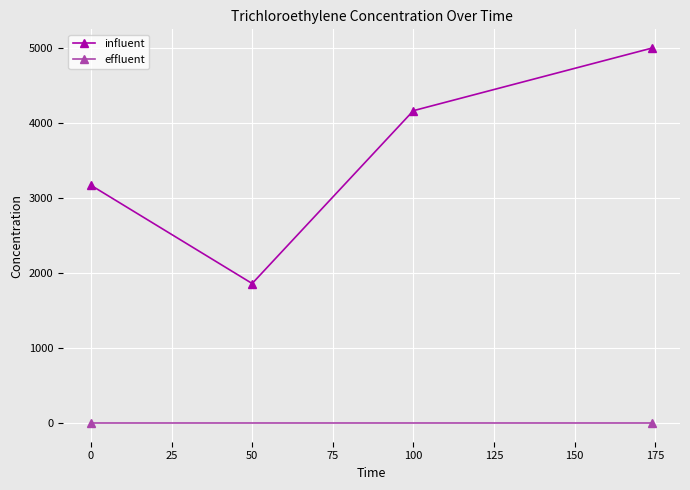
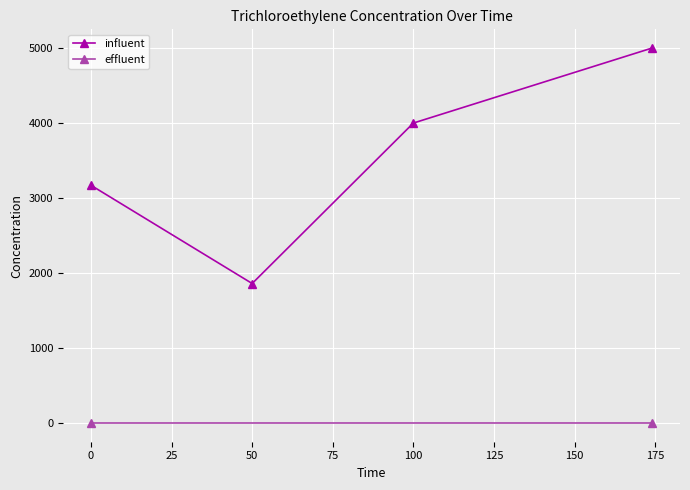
influent, 100: 4200 -> 4000
